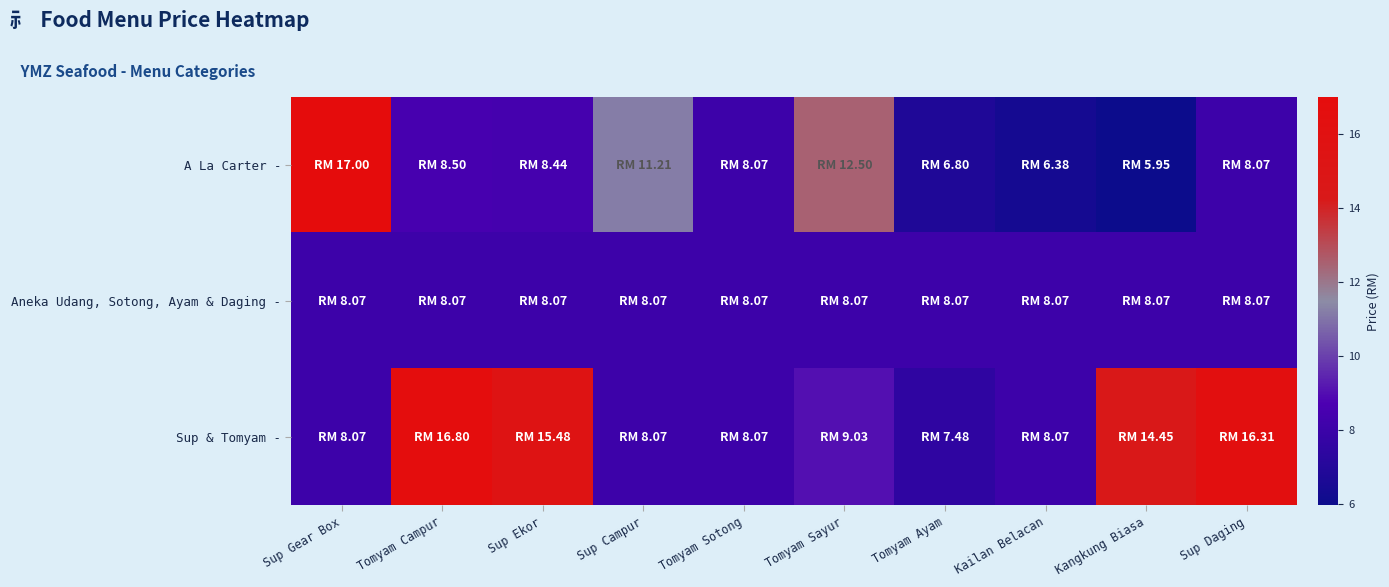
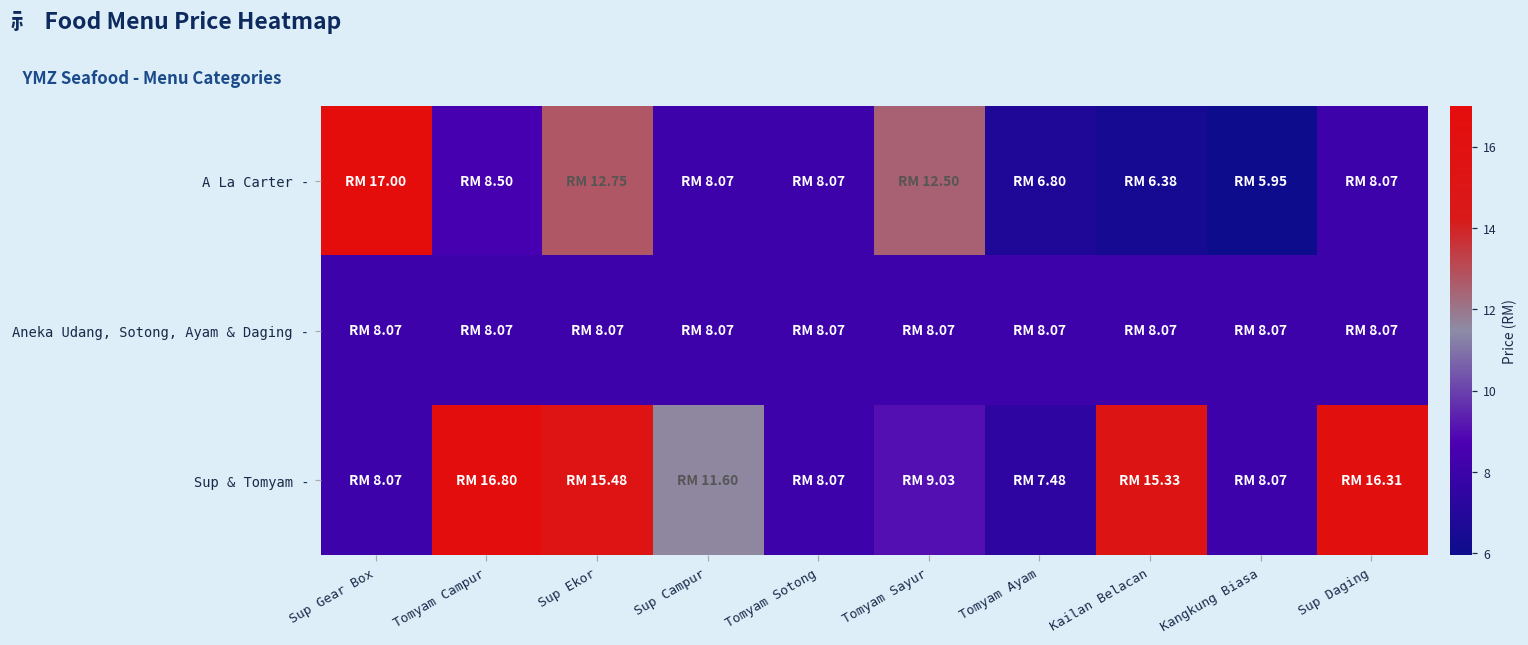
A La Carter -, Sup Ekor: 8.44 -> 12.75
A La Carter -, Sup Campur: 11.21 -> 8.07
Sup & Tomyam -, Sup Campur: 8.07 -> 11.60
Sup & Tomyam -, Kailan Belacan: 8.07 -> 15.33
Sup & Tomyam -, Kangkung Biasa: 14.45 -> 8.07
